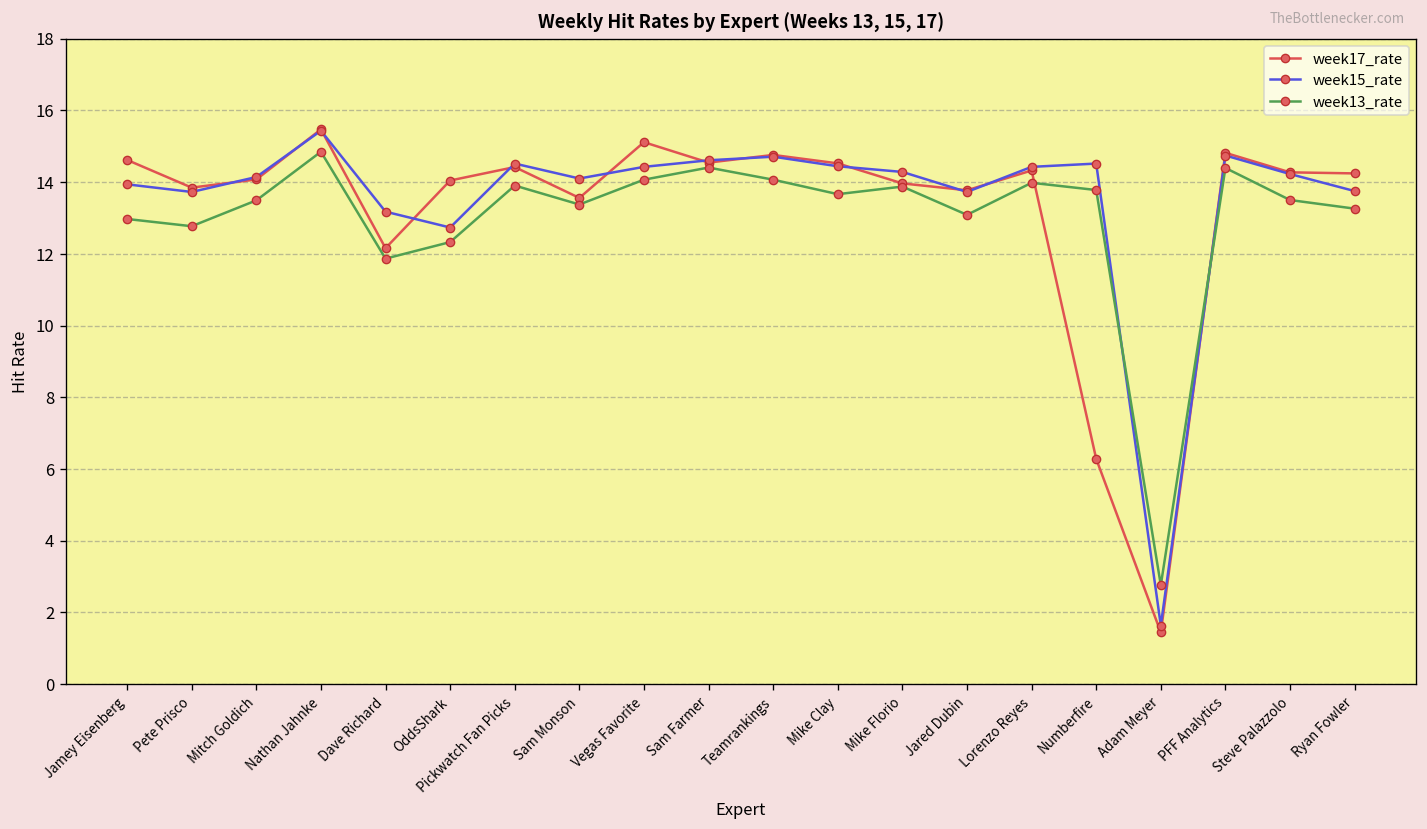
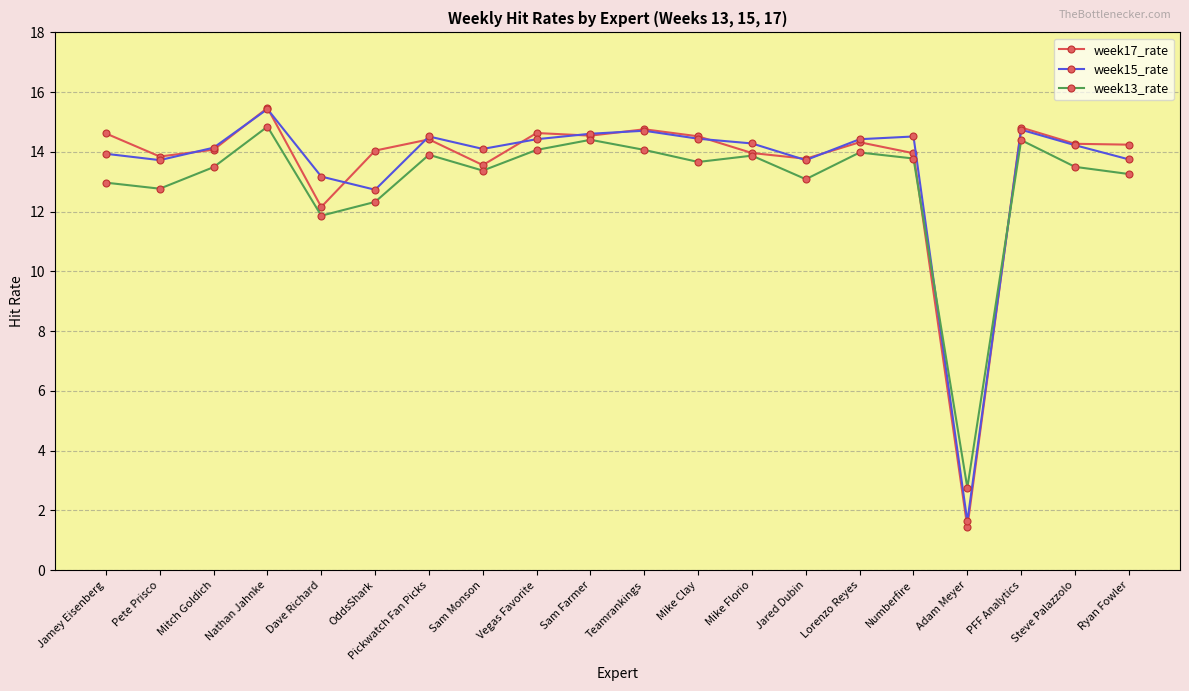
week17_rate, Vegas Favorite: 15.1 -> 14.6
week17_rate, Numberfire: 6.3 -> 14.0
